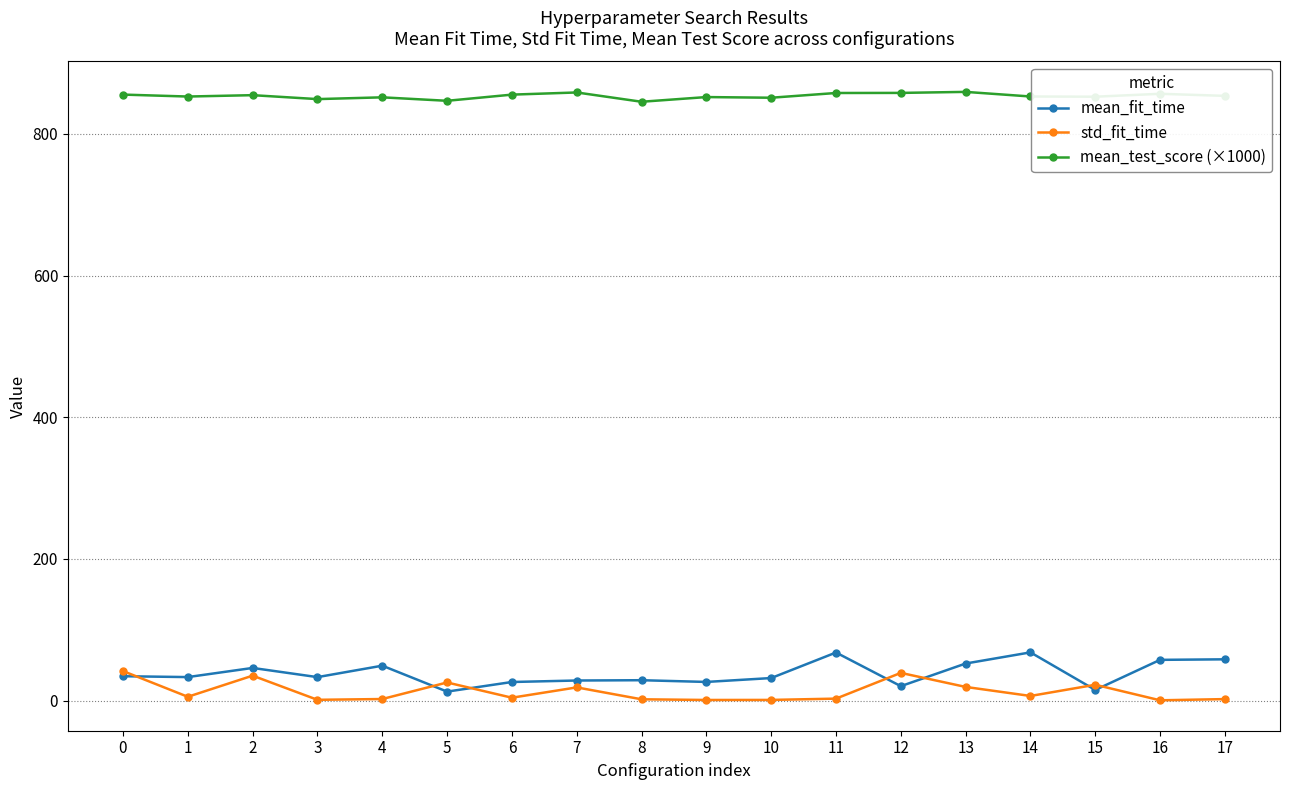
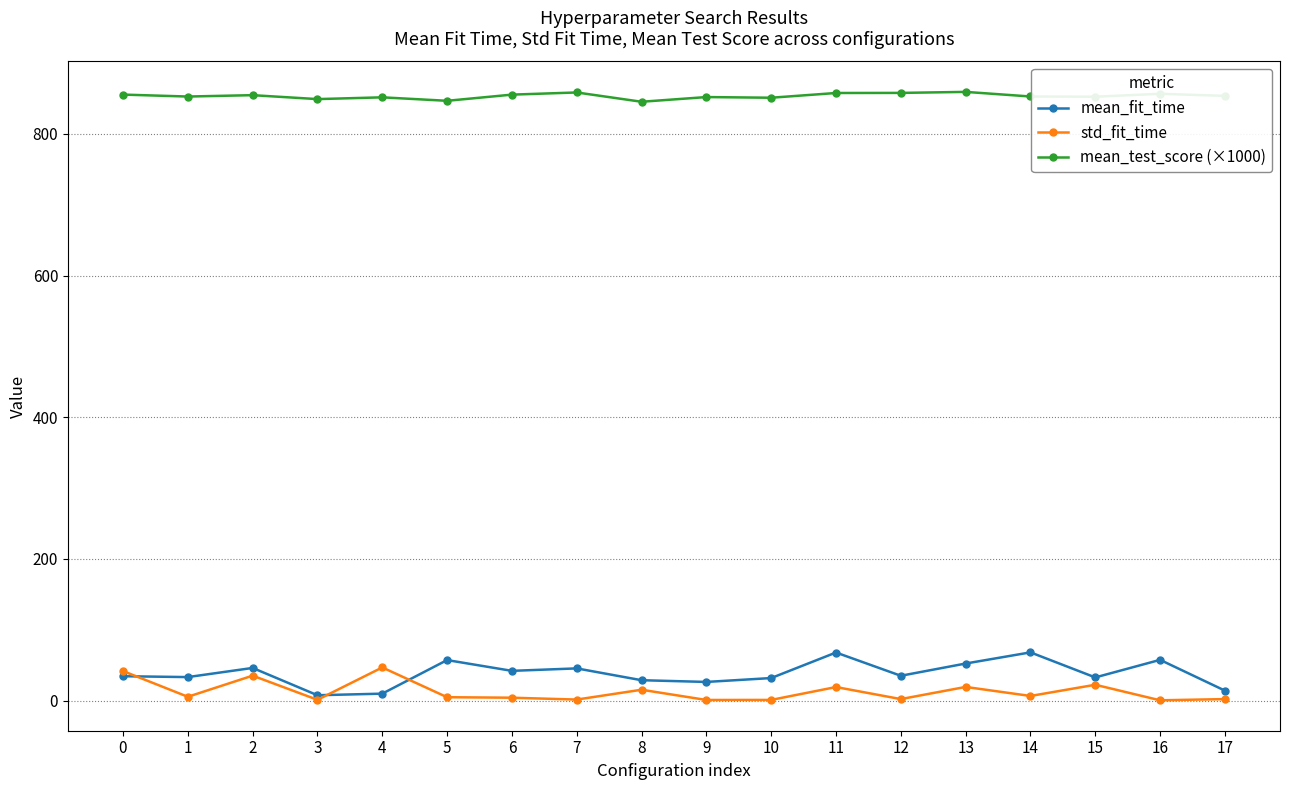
mean_fit_time, 3: 30 -> 10
mean_fit_time, 4: 50 -> 10
std_fit_time, 4: 0 -> 50
mean_fit_time, 5: 10 -> 60
std_fit_time, 5: 30 -> 0
mean_fit_time, 6: 30 -> 40
mean_fit_time, 7: 30 -> 50
std_fit_time, 7: 20 -> 0
std_fit_time, 8: 0 -> 20
std_fit_time, 11: 0 -> 20
mean_fit_time, 12: 20 -> 30
std_fit_time, 12: 40 -> 0
mean_fit_time, 15: 10 -> 30
mean_fit_time, 17: 60 -> 10
